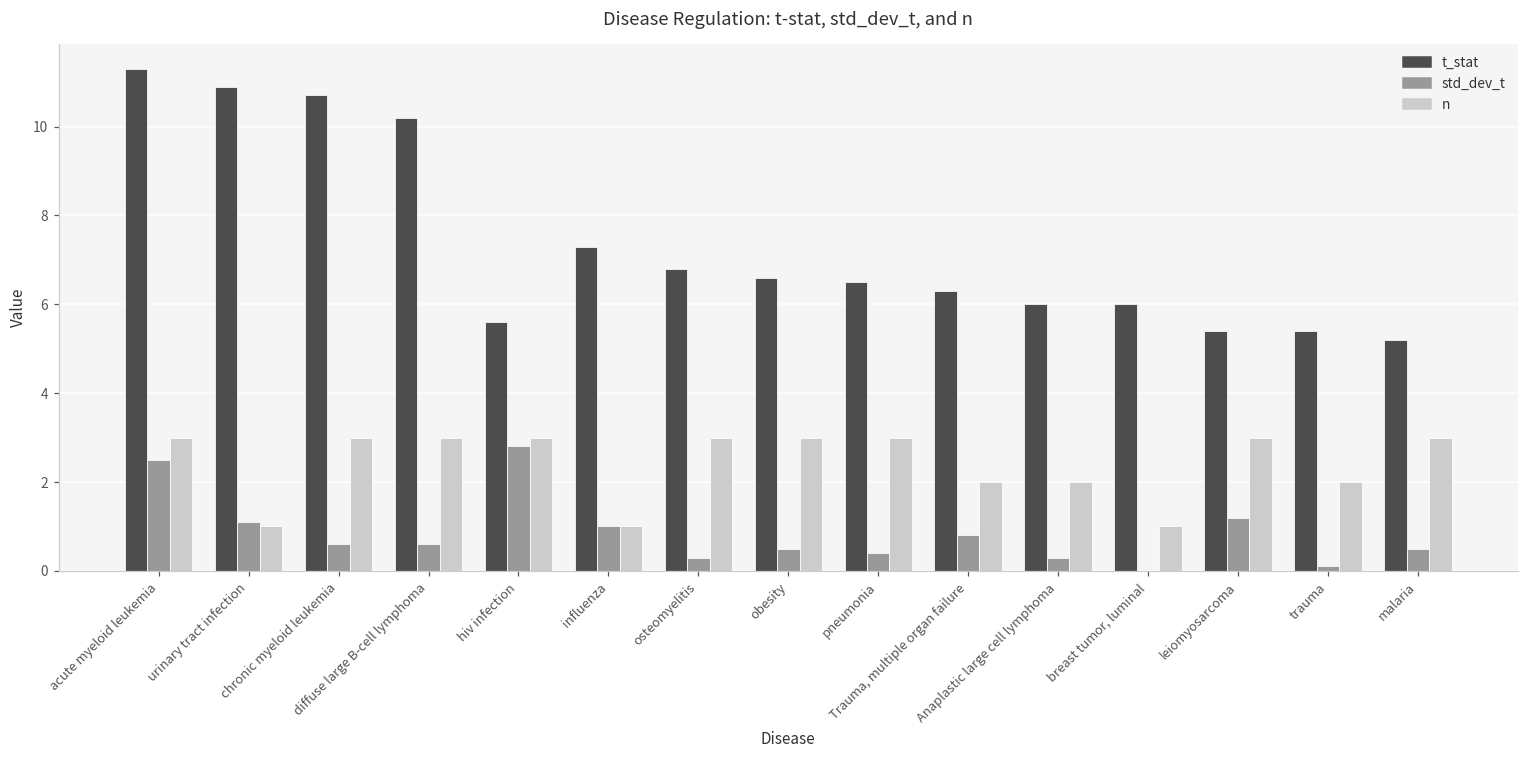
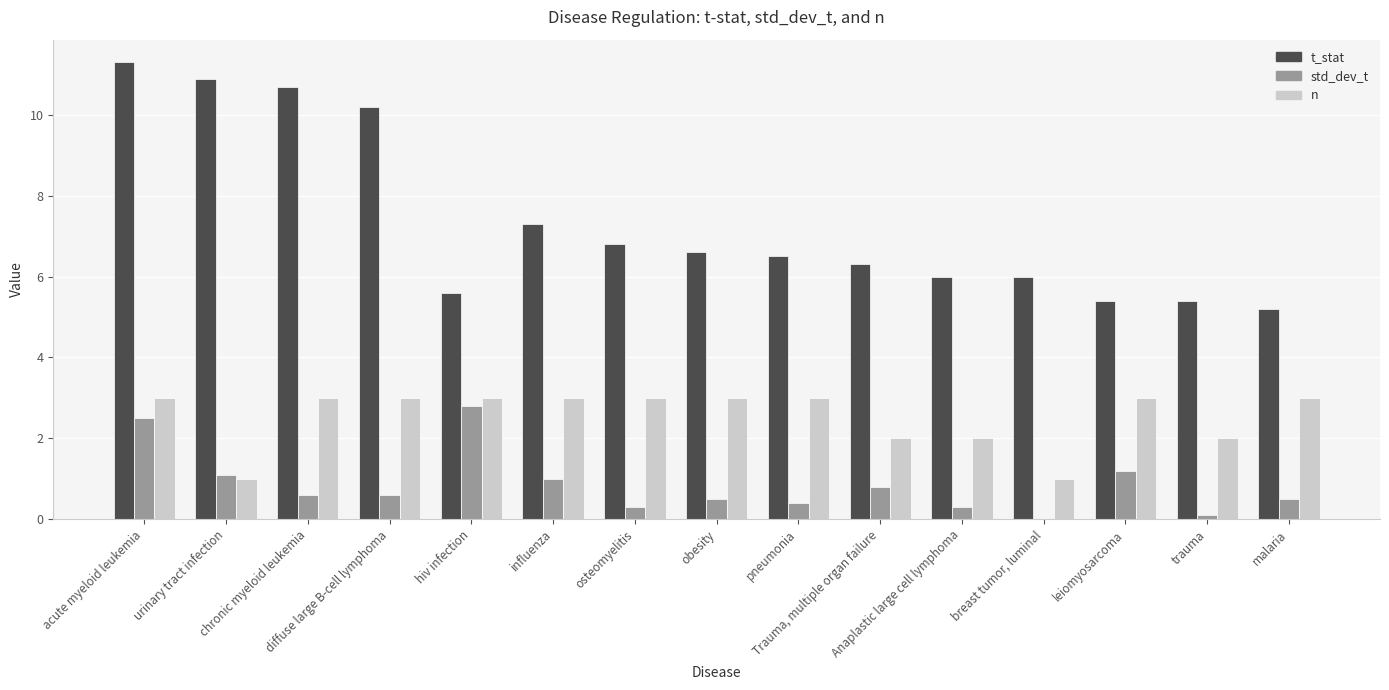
n, influenza: 1 -> 3
